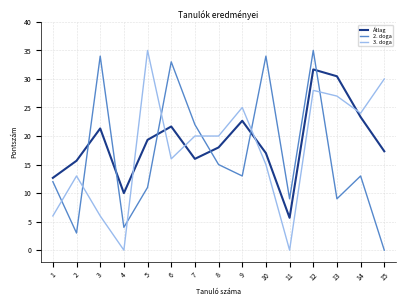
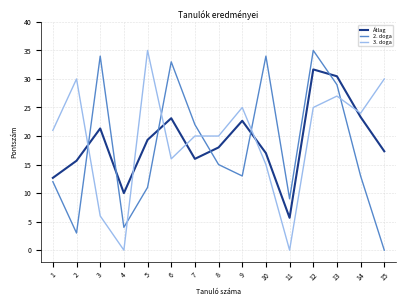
3. doga, 1: 6 -> 21
3. doga, 2: 13 -> 30
Átlag, 6: 22 -> 23
3. doga, 12: 28 -> 25
2. doga, 13: 9 -> 29
